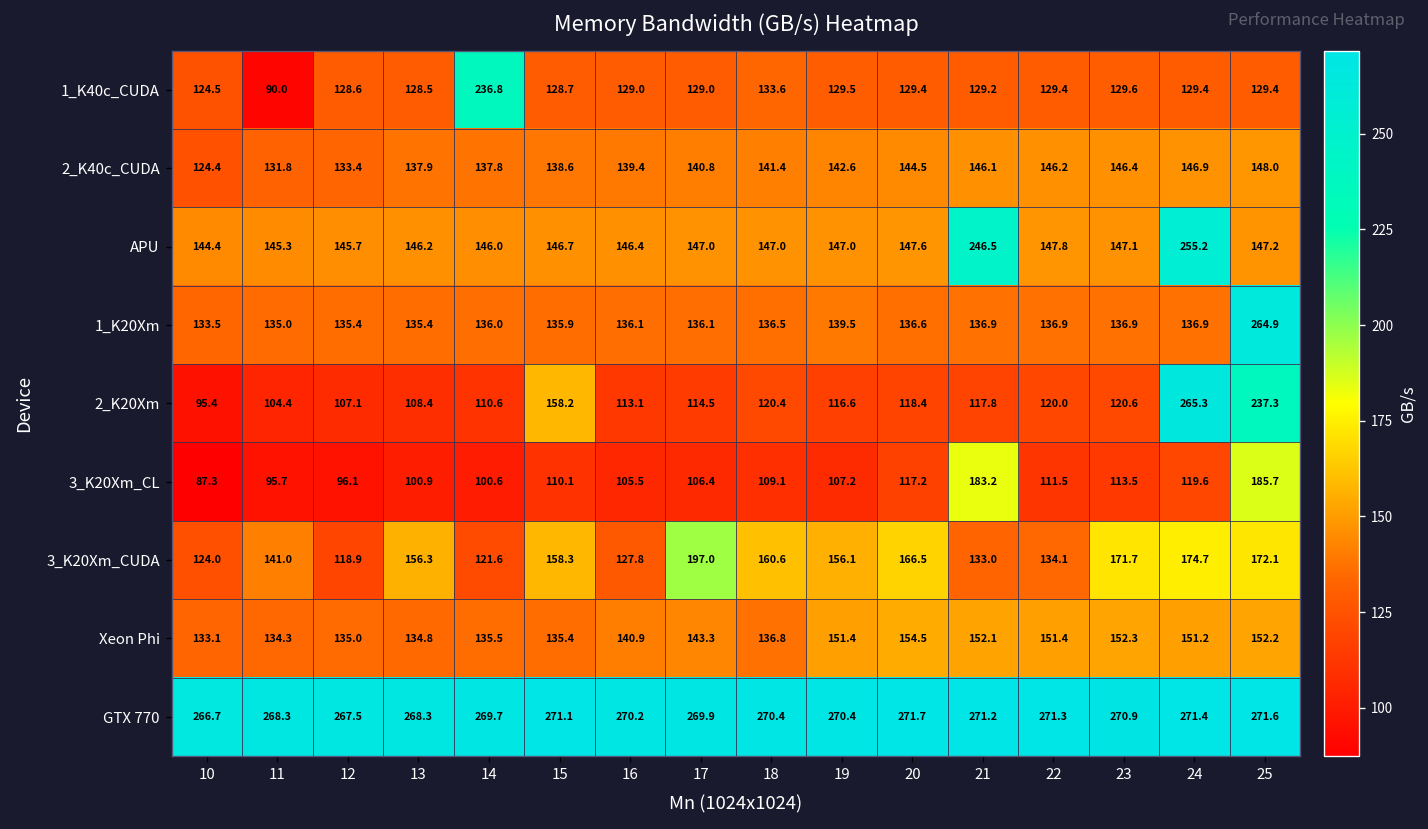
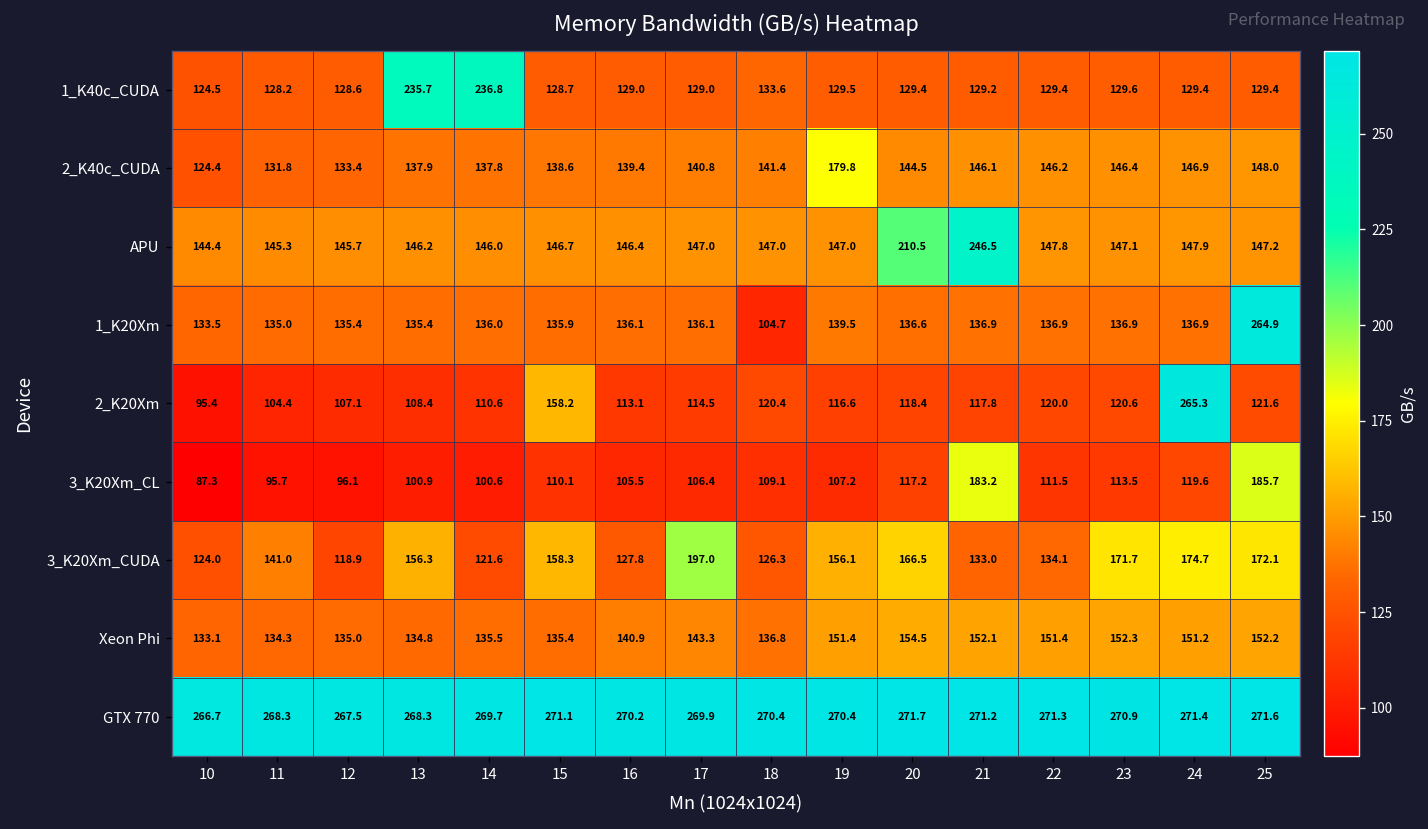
1_K40c_CUDA, 11: 90.0 -> 128.2
1_K40c_CUDA, 13: 128.5 -> 235.7
2_K40c_CUDA, 19: 142.6 -> 179.8
APU, 20: 147.6 -> 210.5
APU, 24: 255.2 -> 147.9
1_K20Xm, 18: 136.5 -> 104.7
2_K20Xm, 25: 237.3 -> 121.6
3_K20Xm_CUDA, 18: 160.6 -> 126.3
